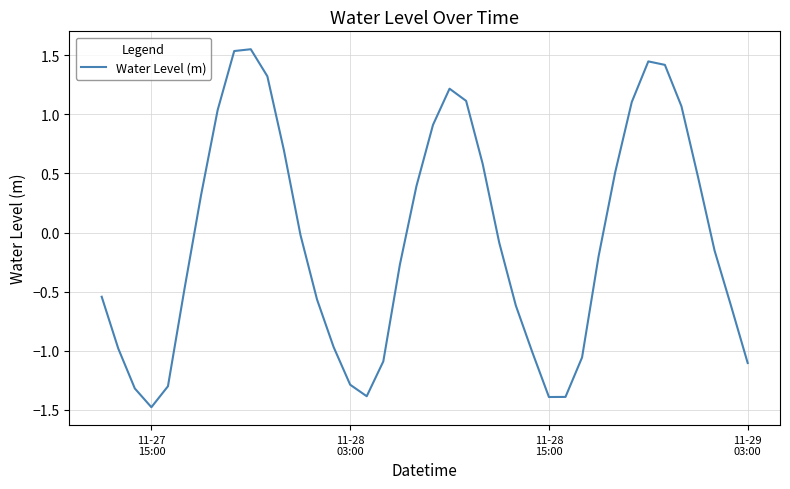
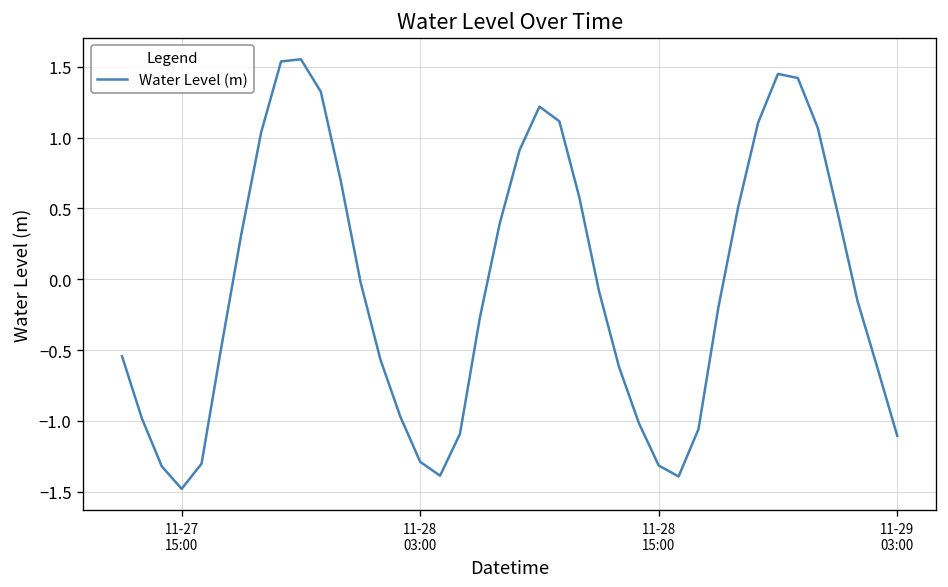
11-28 15:00: -1.39 -> -1.31
